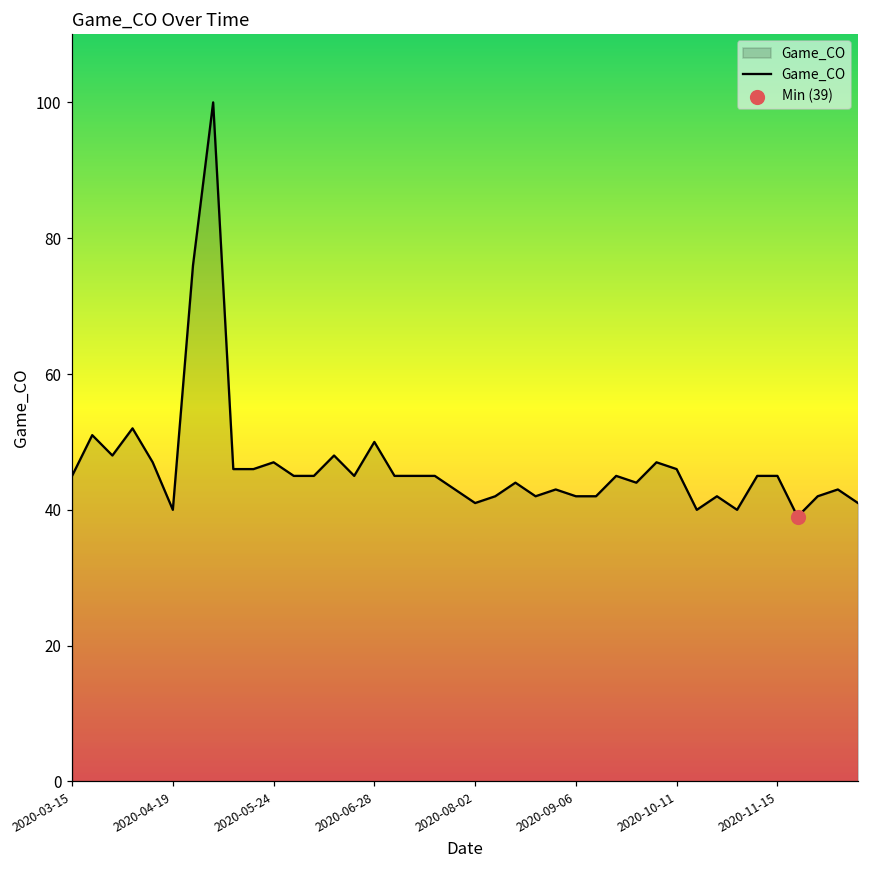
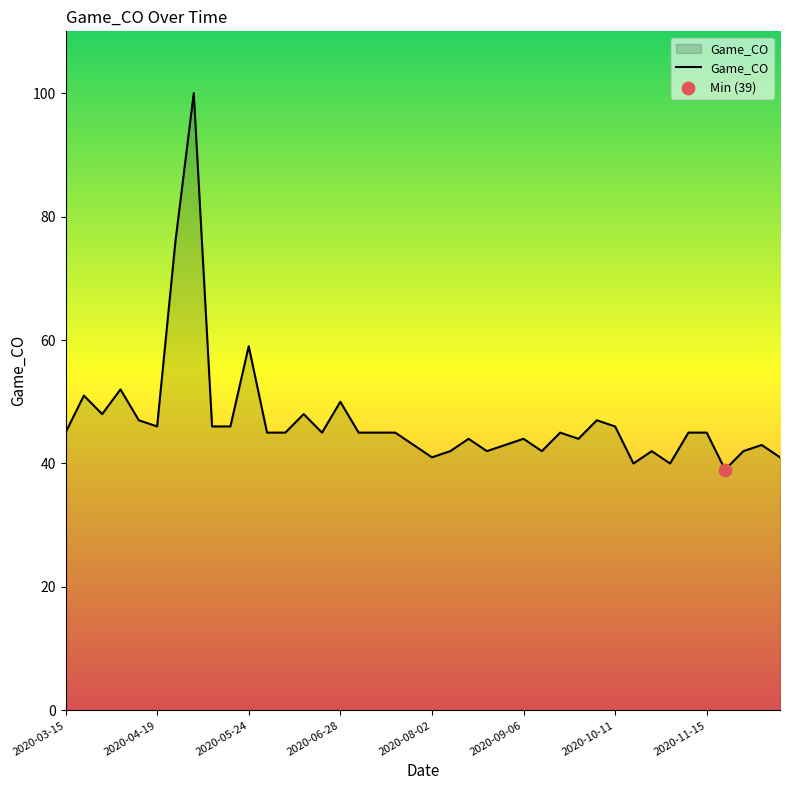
Game_CO, 2020-04-19: 40 -> 46
Game_CO, 2020-05-24: 47 -> 59
Game_CO, 2020-09-06: 42 -> 44
